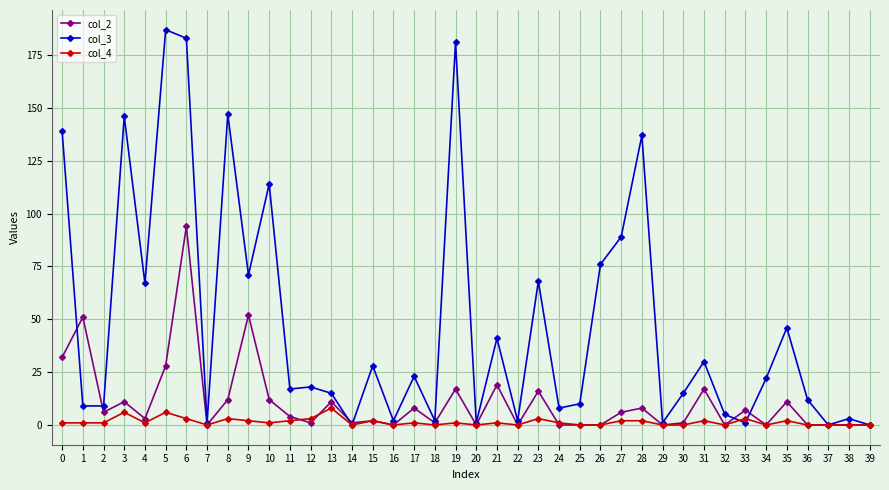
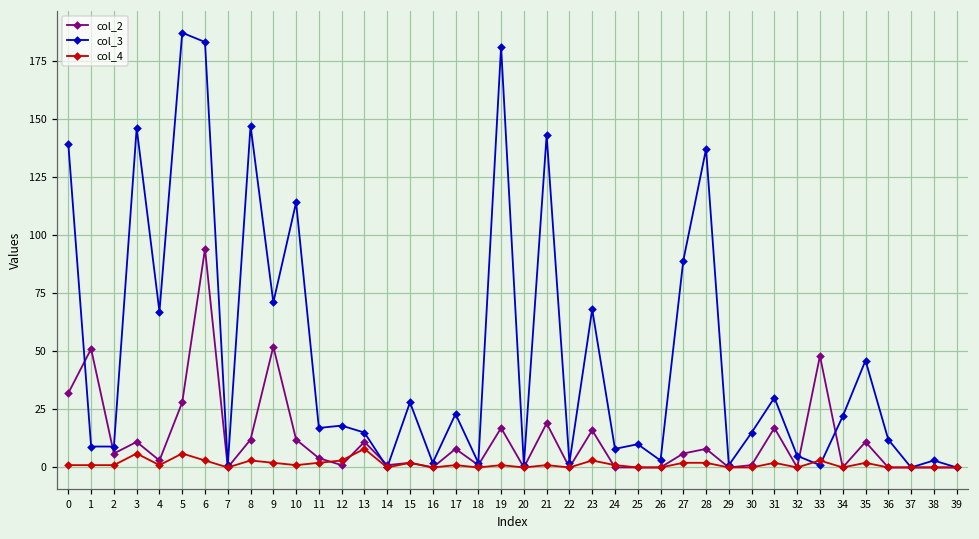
col_3, 21: 41 -> 143
col_3, 26: 76 -> 3
col_2, 33: 7 -> 48
